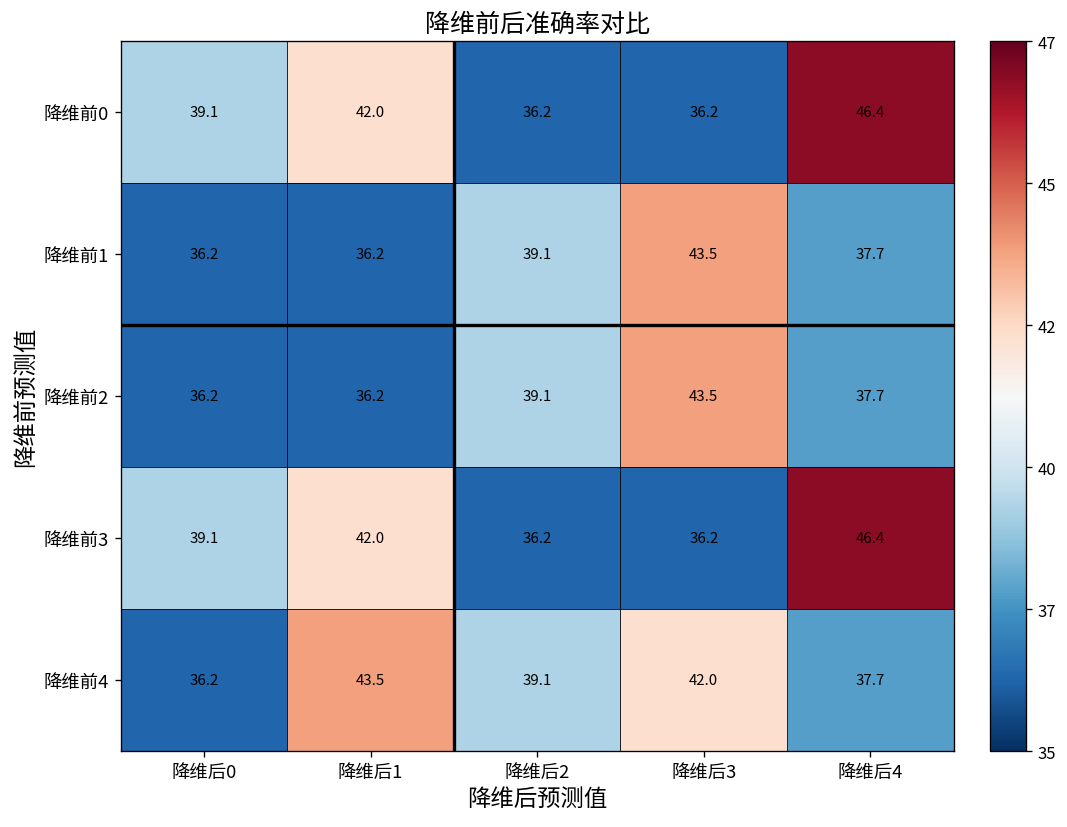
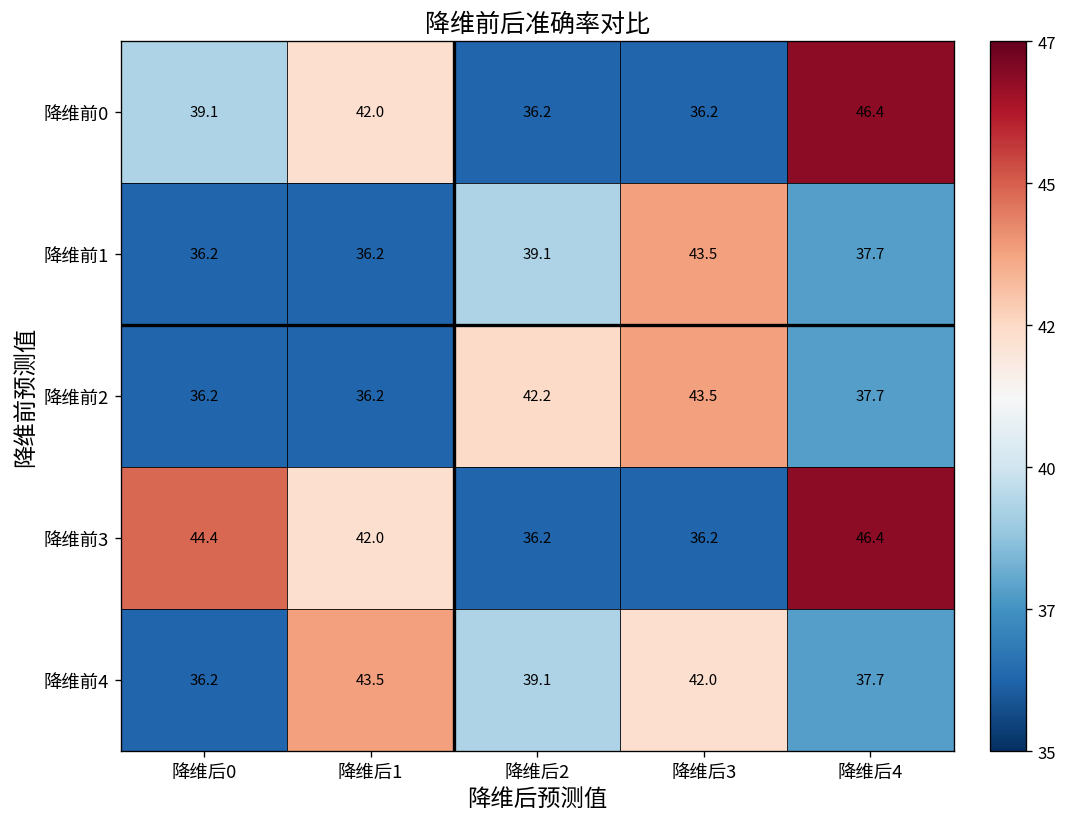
降维前2, 降维后2: 39.1 -> 42.2
降维前3, 降维后0: 39.1 -> 44.4
